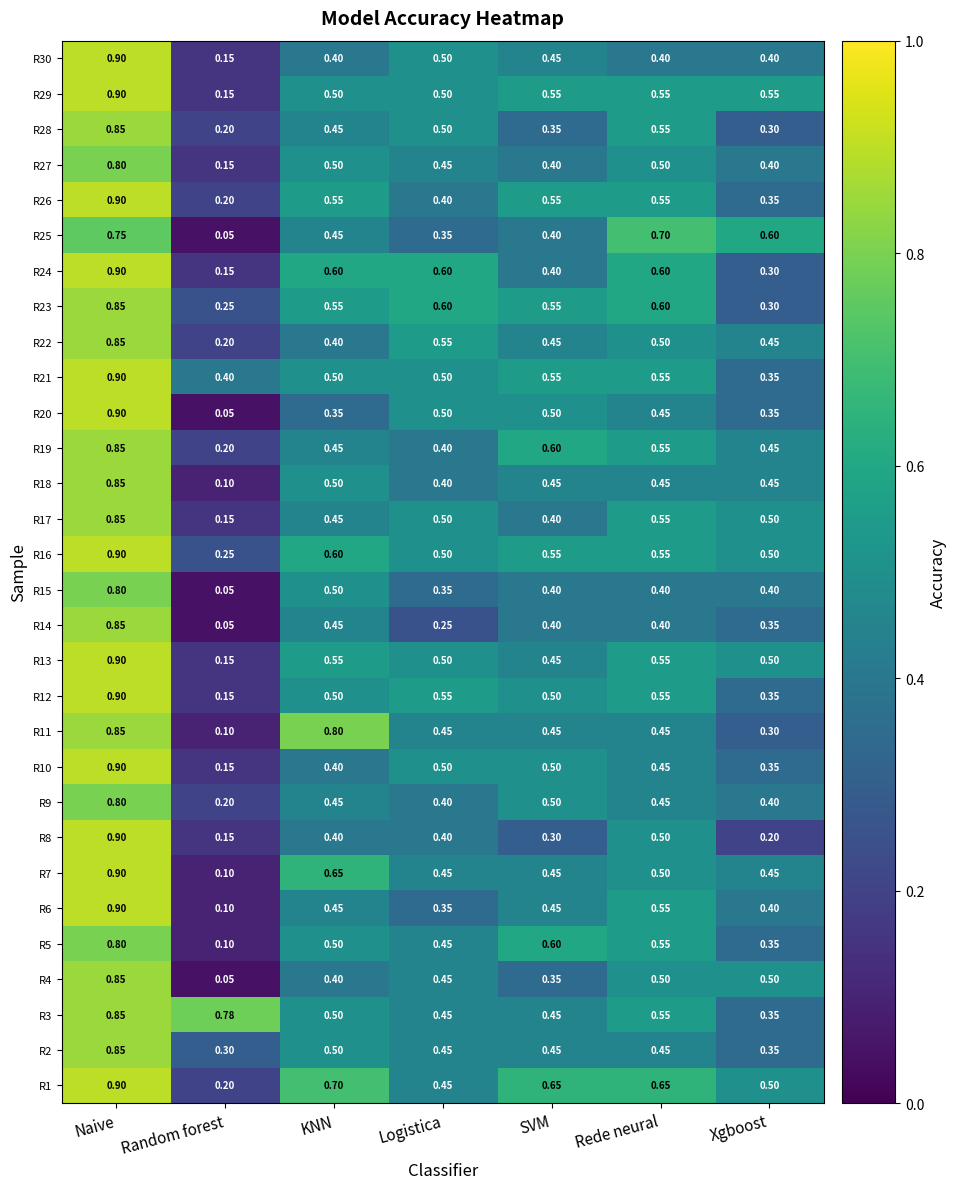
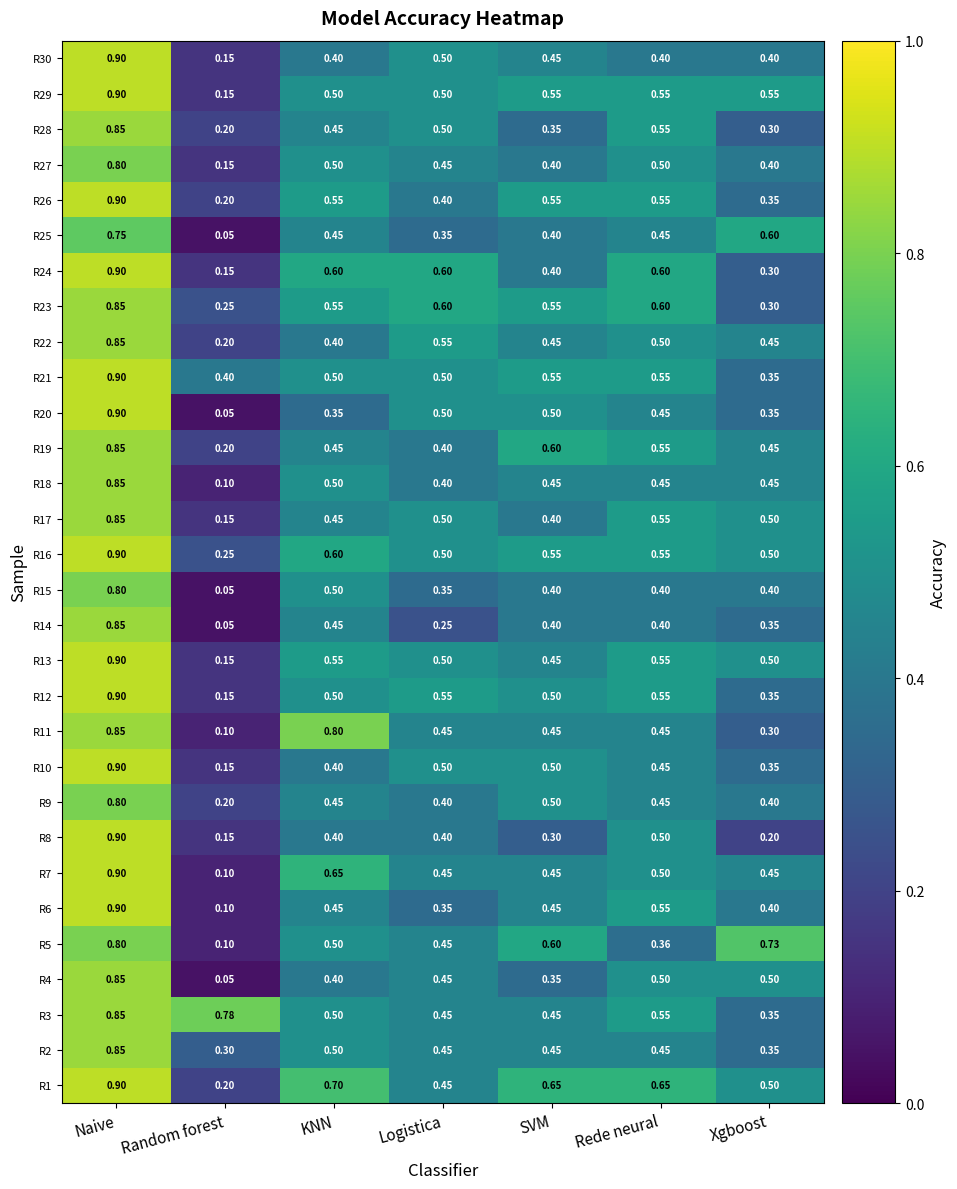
R25, Rede neural: 0.70 -> 0.45
R5, Rede neural: 0.55 -> 0.36
R5, Xgboost: 0.35 -> 0.73
